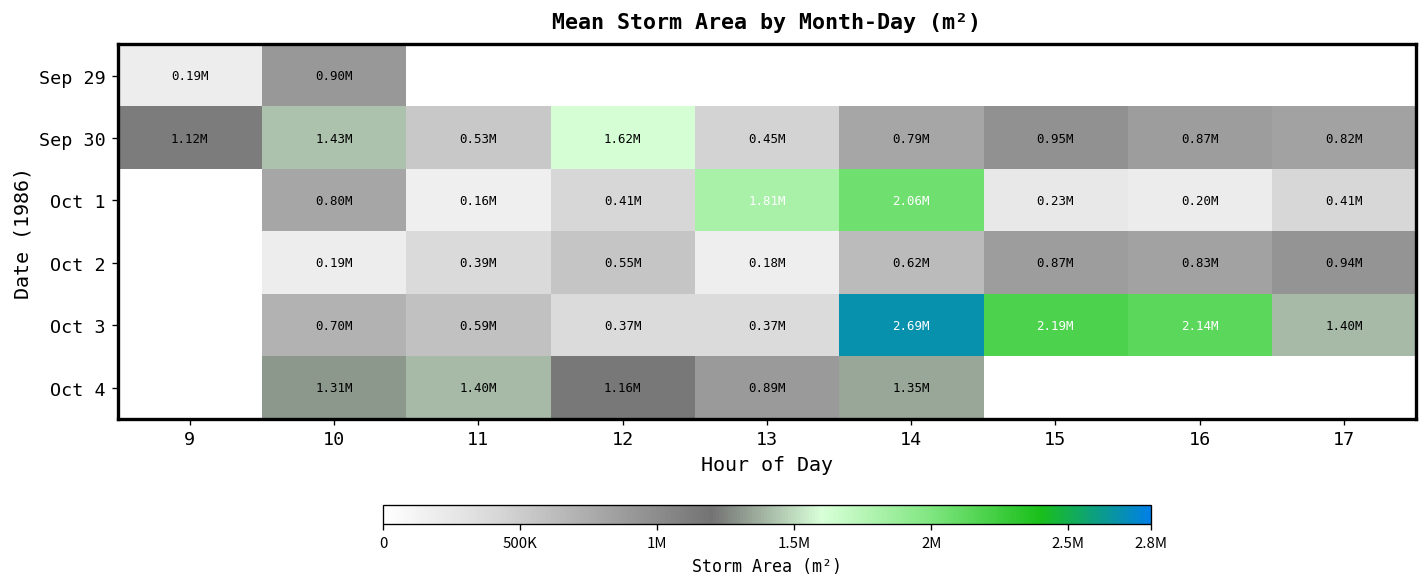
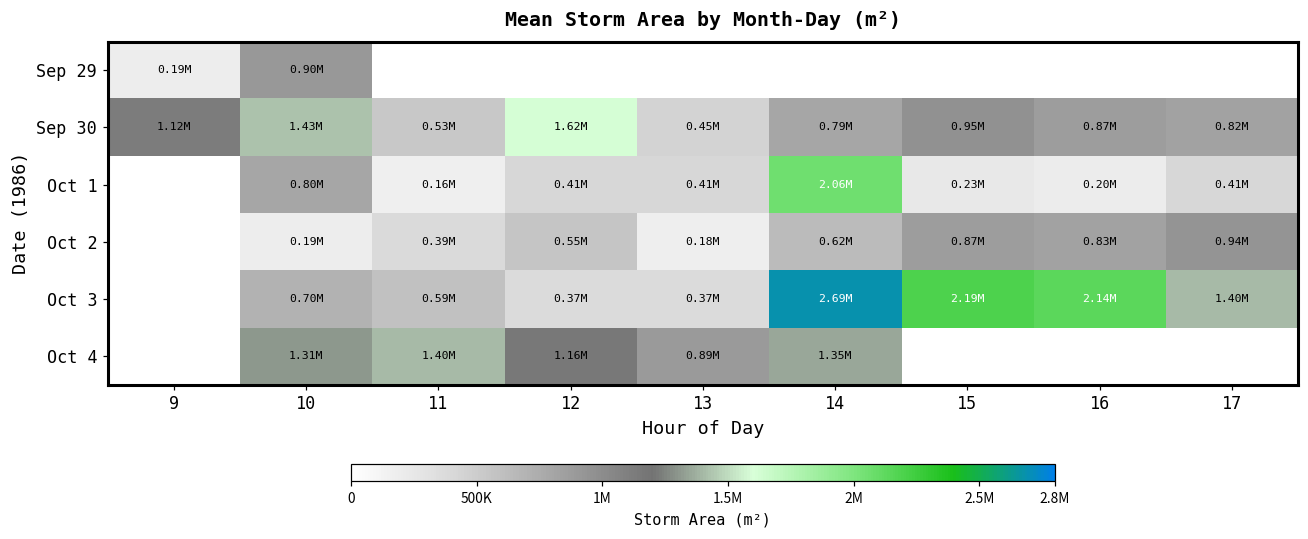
Oct 1, 13: 1.81M -> 0.41M
